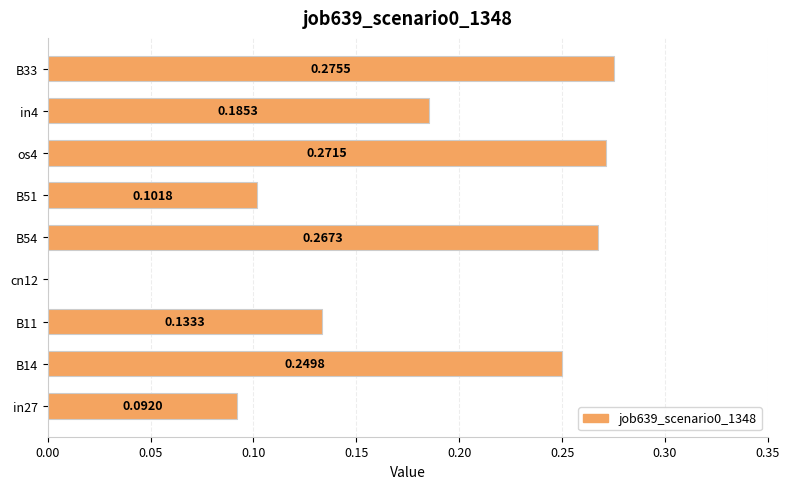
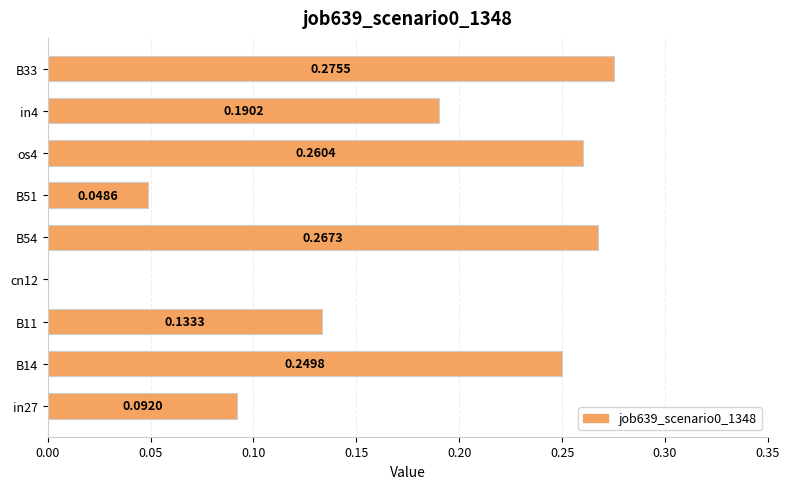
in4: 0.1853 -> 0.1902
os4: 0.2715 -> 0.2604
B51: 0.1018 -> 0.0486
